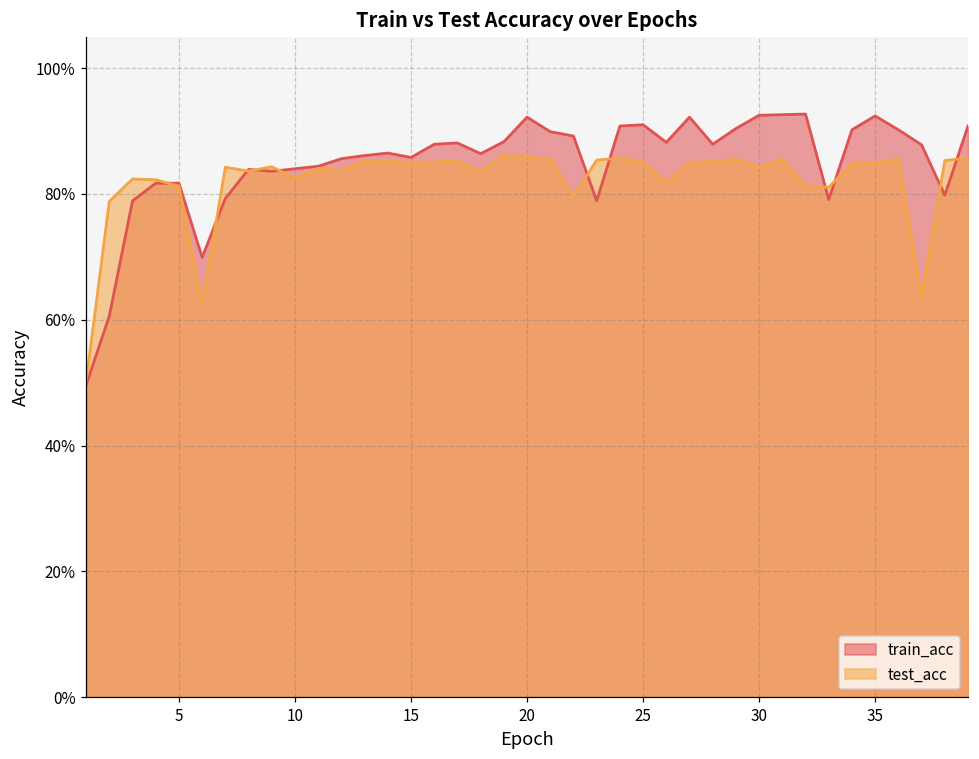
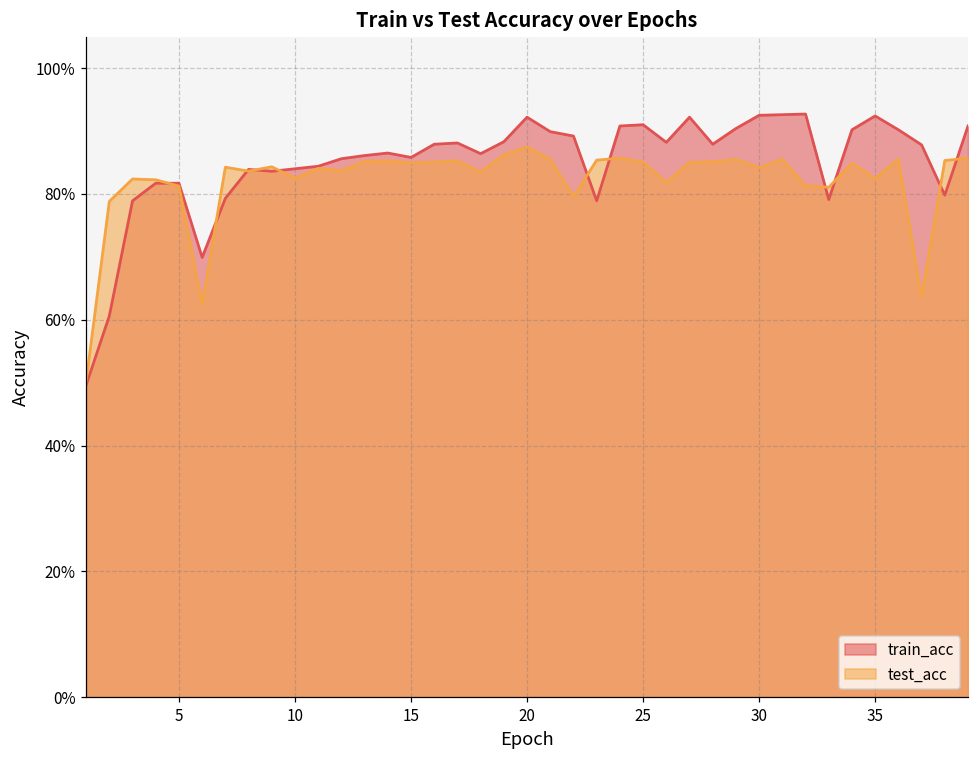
test_acc, 20: 86% -> 87%
test_acc, 35: 85% -> 82%
